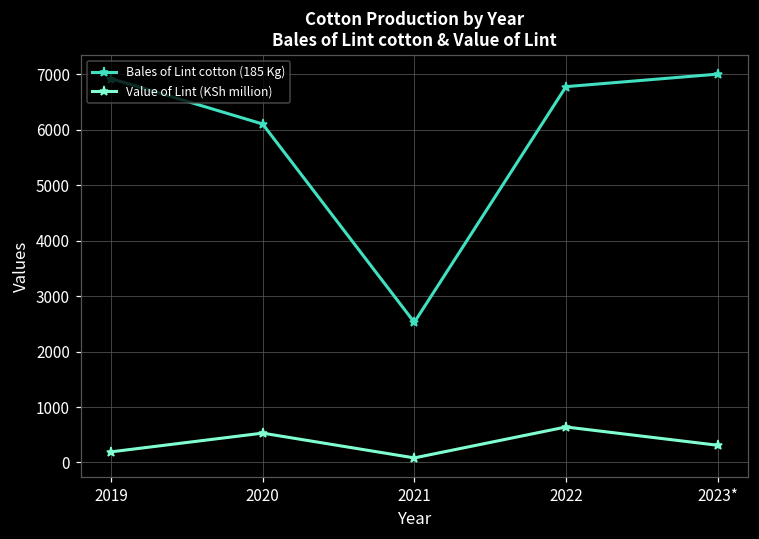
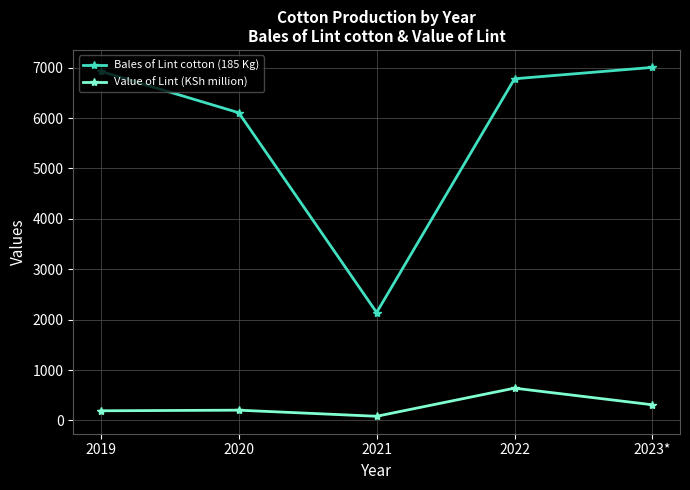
Value of Lint (KSh million), 2020: 500 -> 200
Bales of Lint cotton (185 Kg), 2021: 2500 -> 2100
